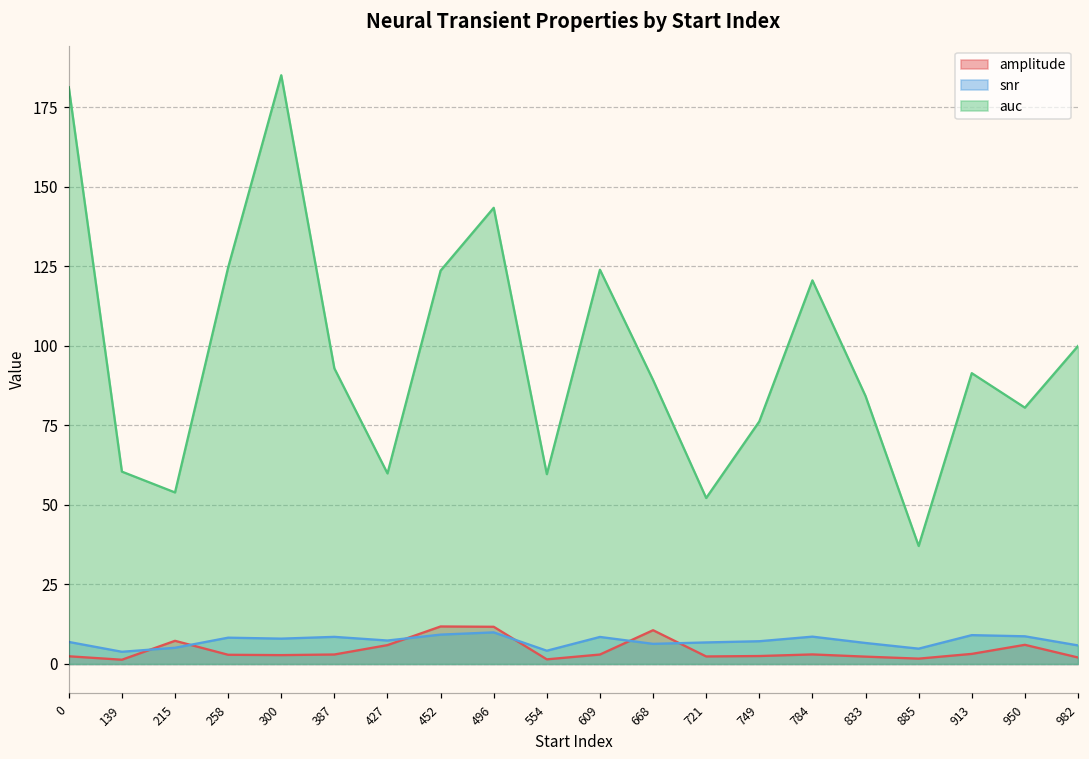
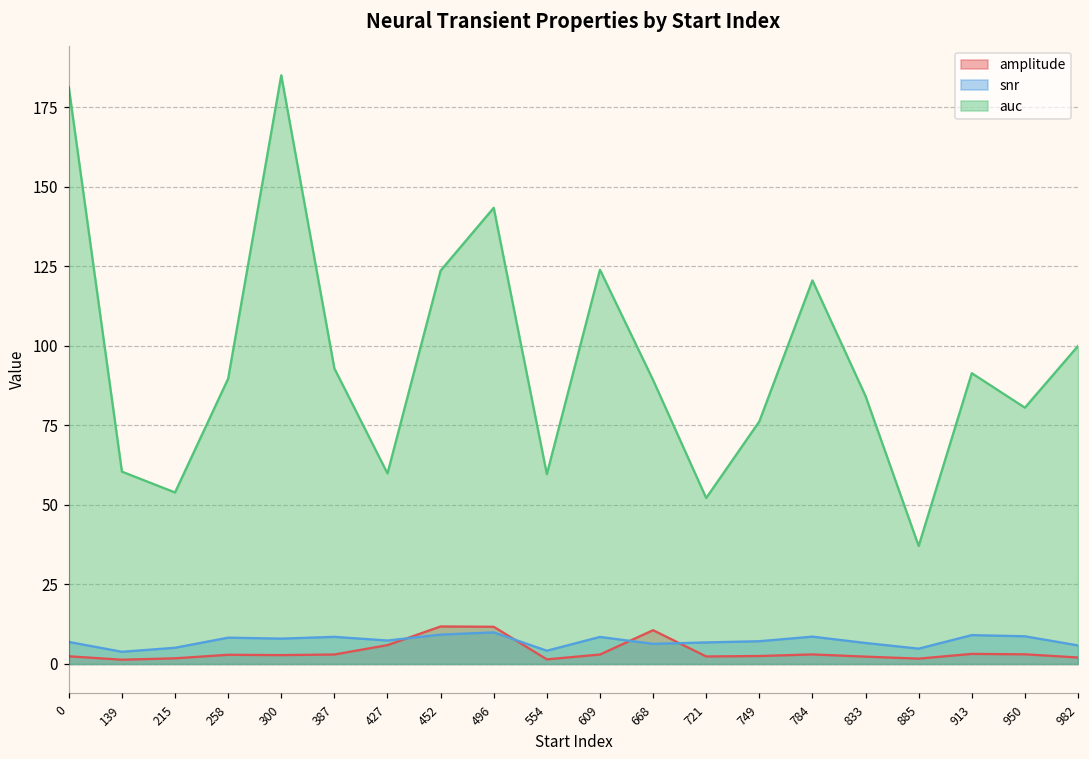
amplitude, 215: 7 -> 2
auc, 258: 125 -> 90
amplitude, 950: 6 -> 3
